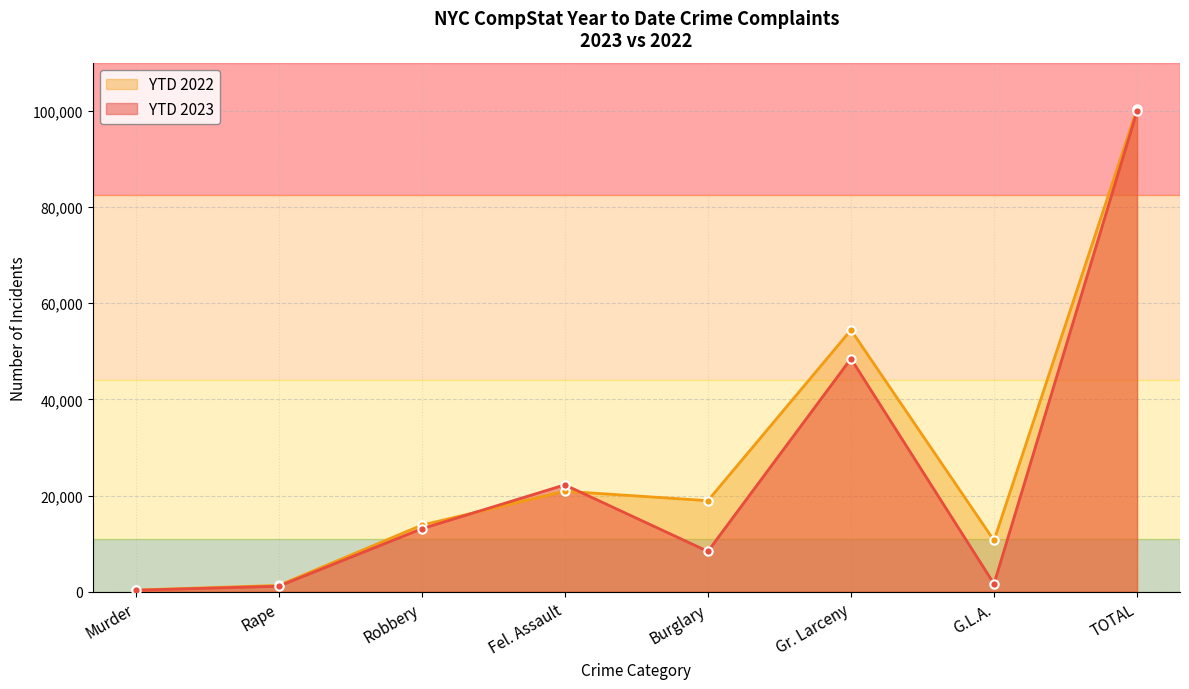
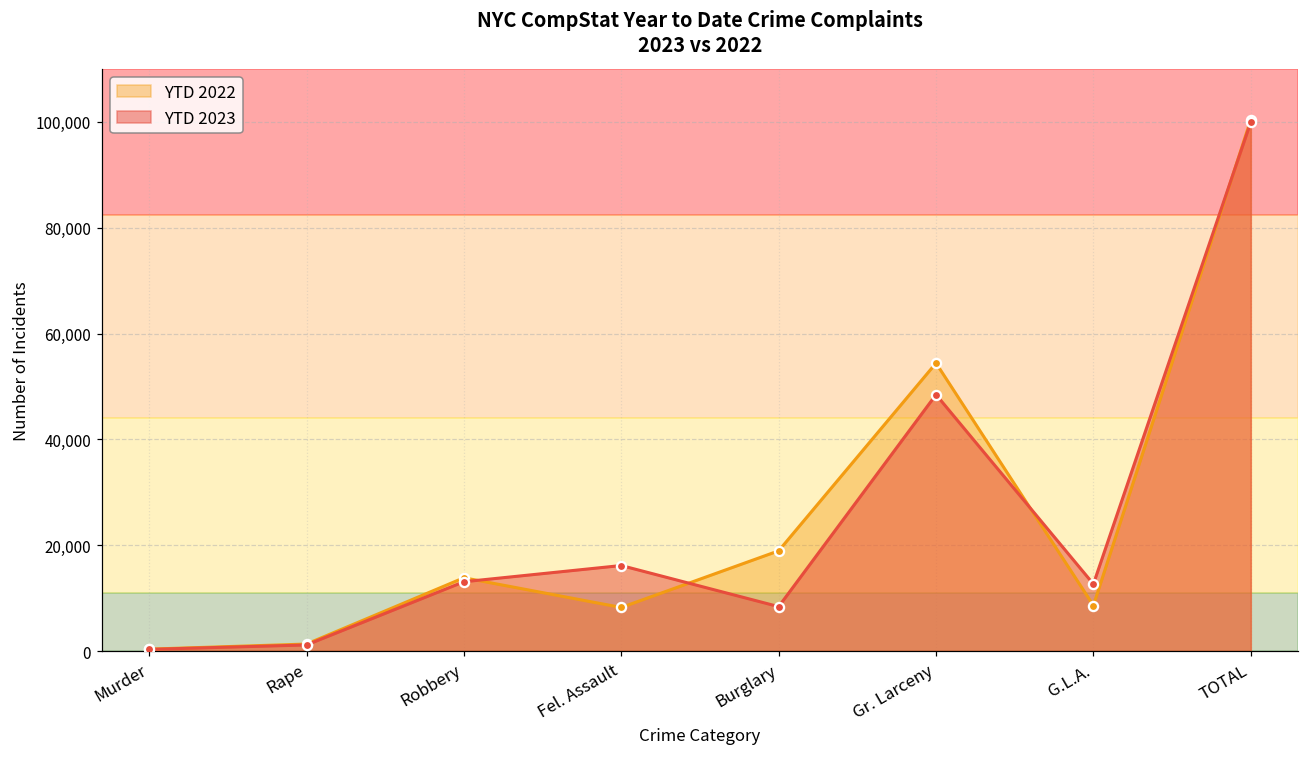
YTD 2022, Fel. Assault: 21,000 -> 8,000
YTD 2023, Fel. Assault: 22,000 -> 16,000
YTD 2022, G.L.A.: 11,000 -> 9,000
YTD 2023, G.L.A.: 2,000 -> 13,000
